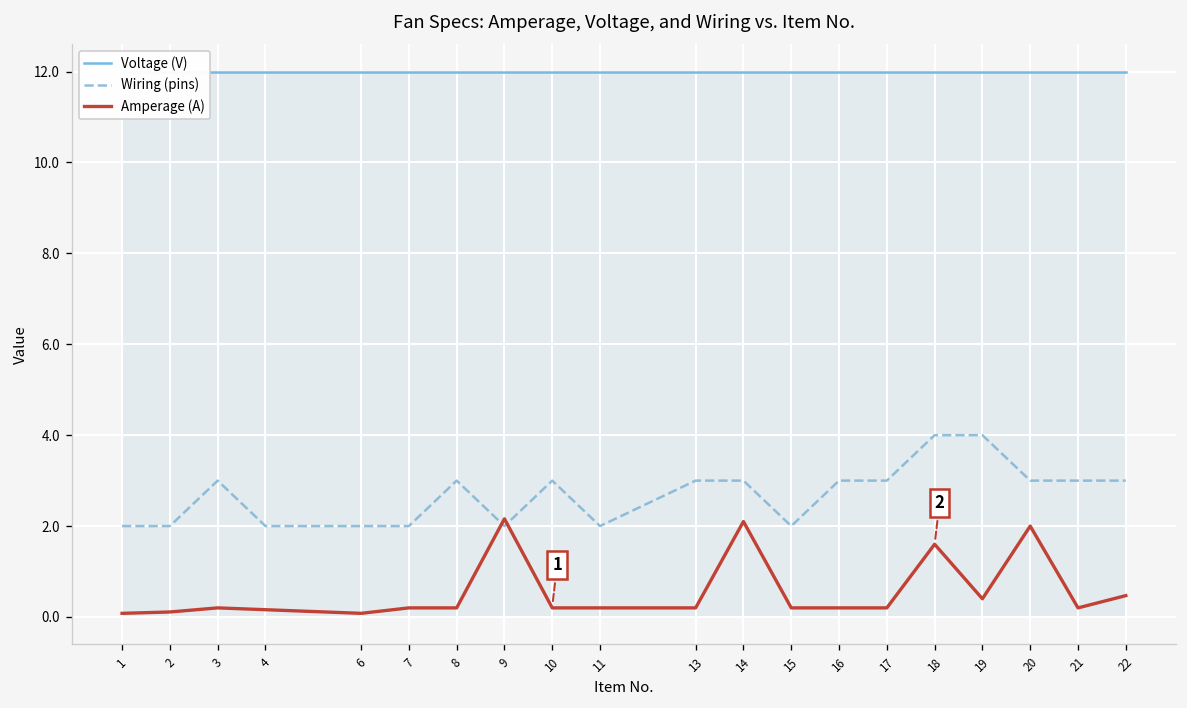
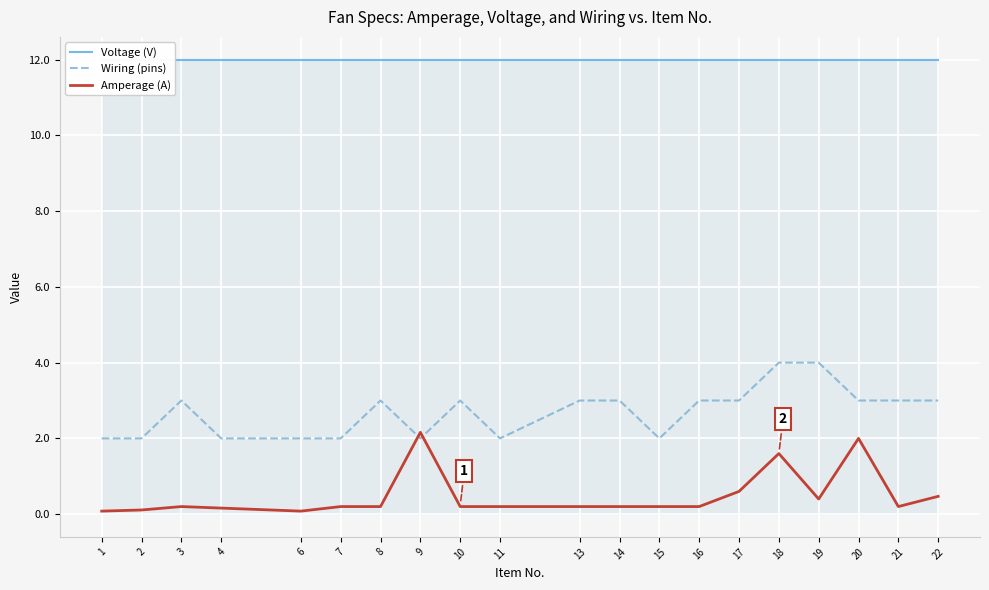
Amperage (A), 14: 2.1 -> 0.2
Amperage (A), 17: 0.2 -> 0.6
